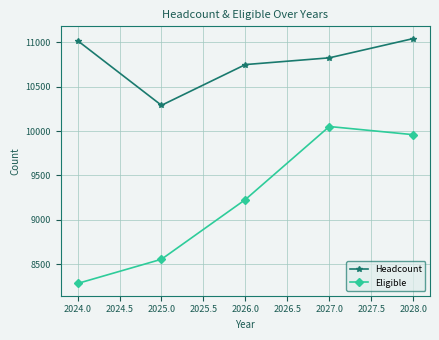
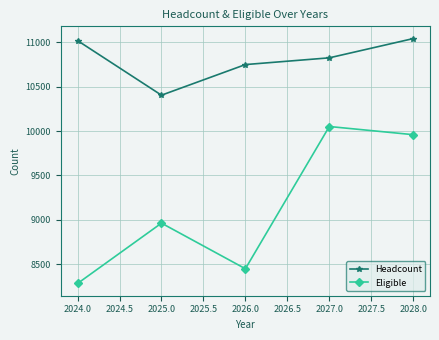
Headcount, 2025.0: 10300 -> 10400
Eligible, 2025.0: 8600 -> 9000
Eligible, 2026.0: 9200 -> 8400
